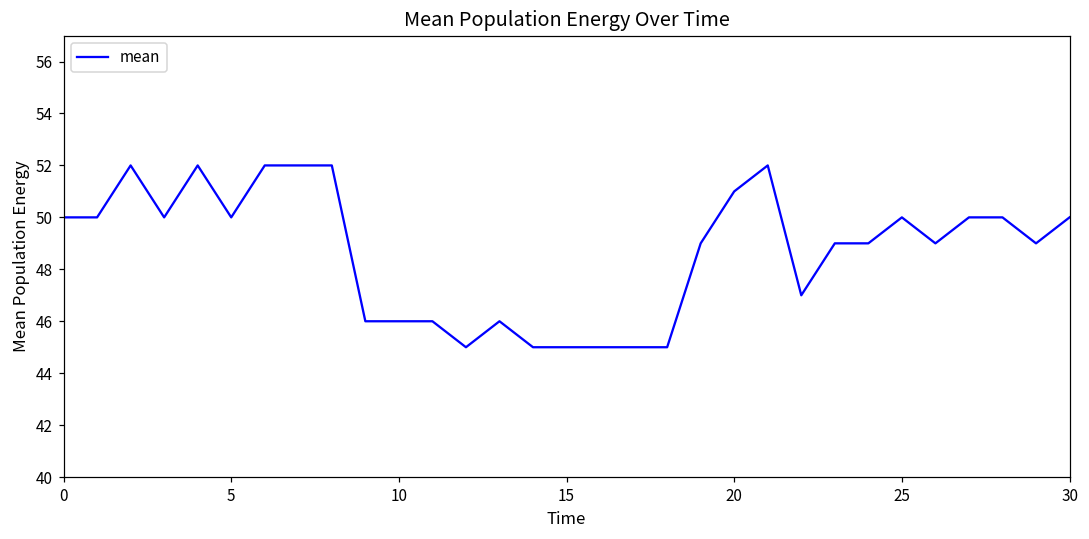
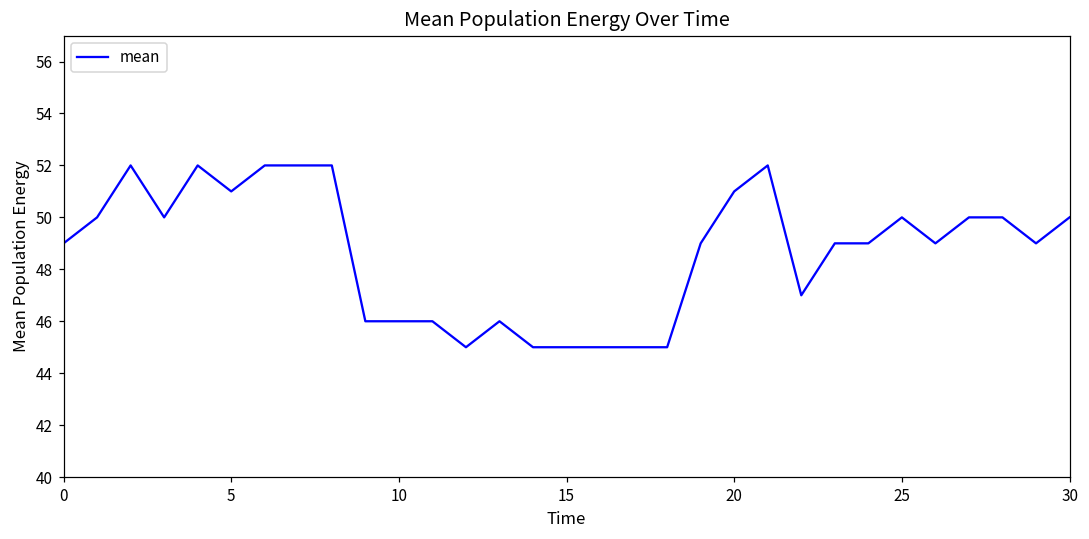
0: 50 -> 49
5: 50 -> 51
